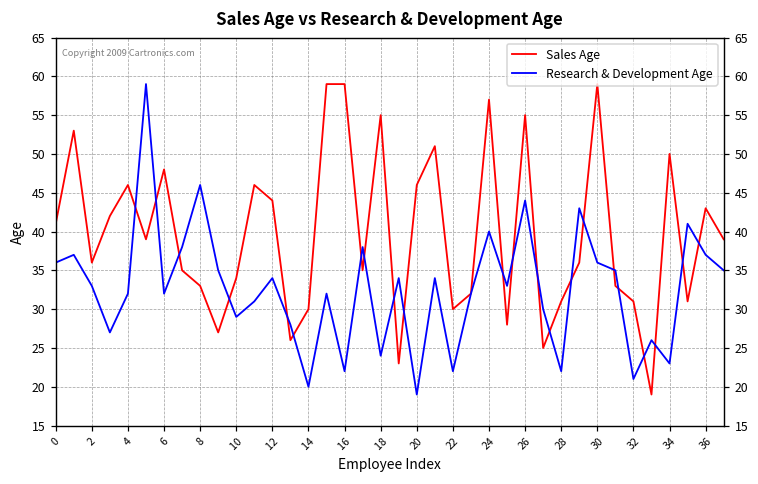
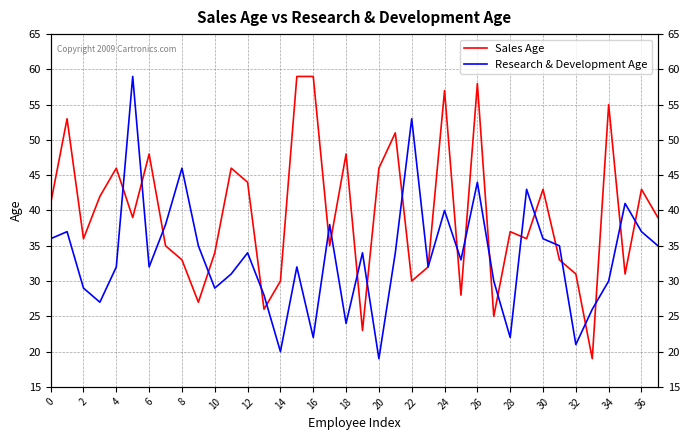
Research & Development Age, 2: 33 -> 29
Sales Age, 18: 55 -> 48
Research & Development Age, 22: 22 -> 53
Sales Age, 26: 55 -> 58
Sales Age, 28: 31 -> 37
Sales Age, 30: 59 -> 43
Sales Age, 34: 50 -> 55
Research & Development Age, 34: 23 -> 30
